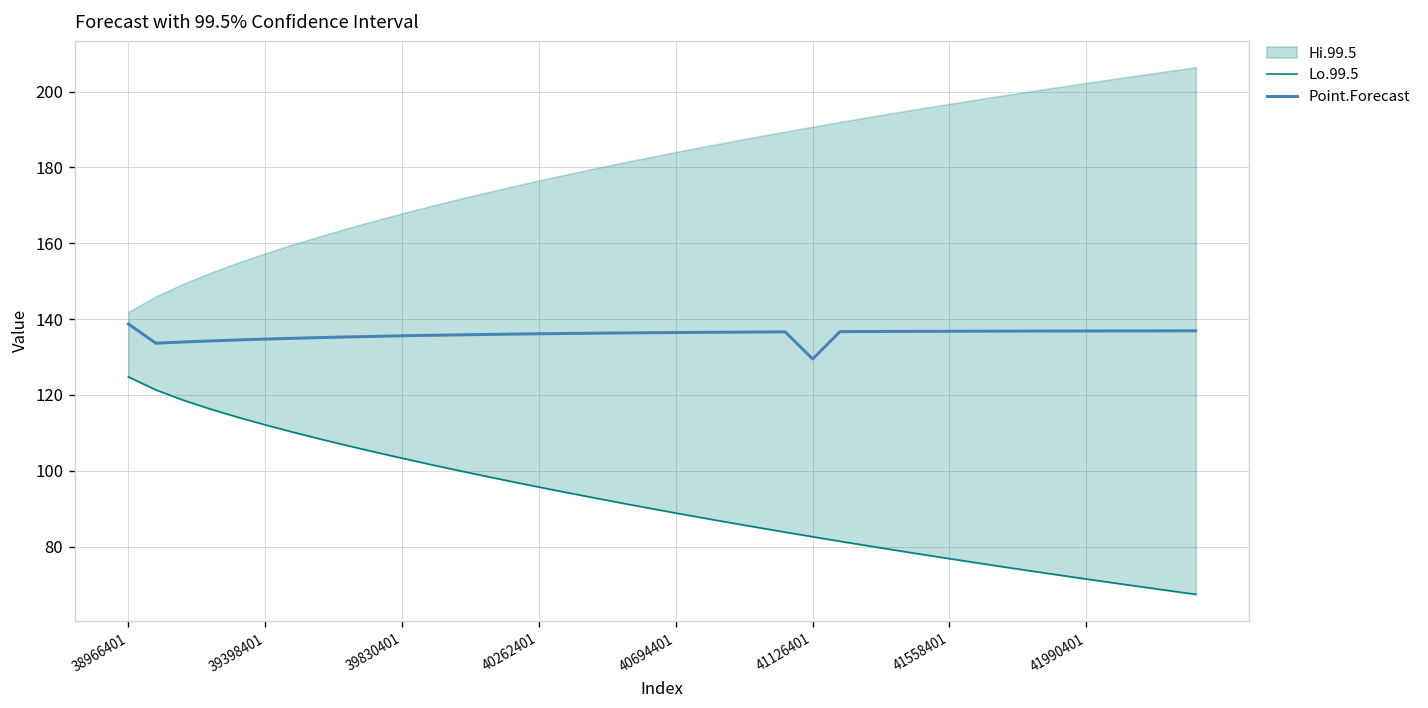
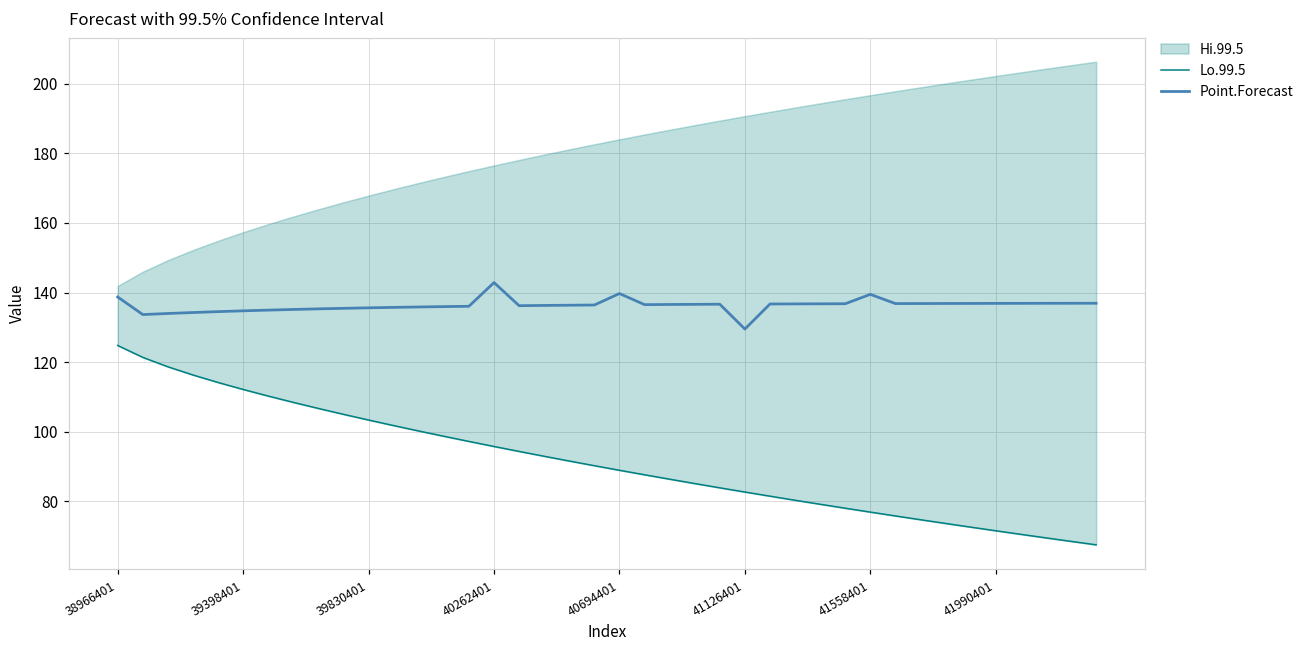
Point.Forecast, 40262401: 136 -> 143
Point.Forecast, 40694401: 136 -> 140
Point.Forecast, 41558401: 137 -> 139
